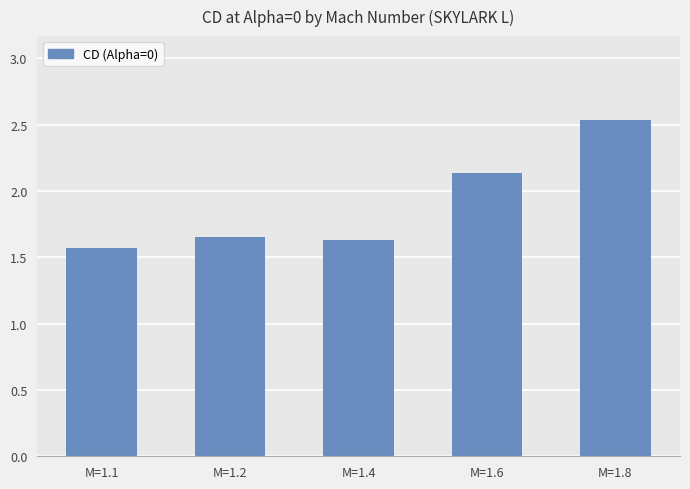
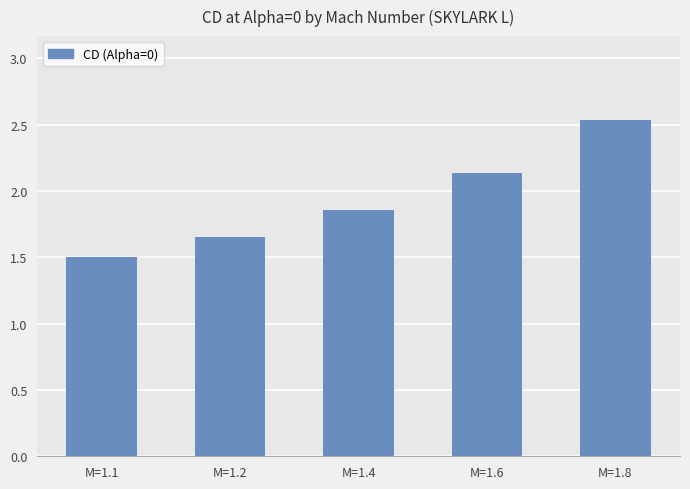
M=1.1: 1.57 -> 1.51
M=1.4: 1.63 -> 1.85
